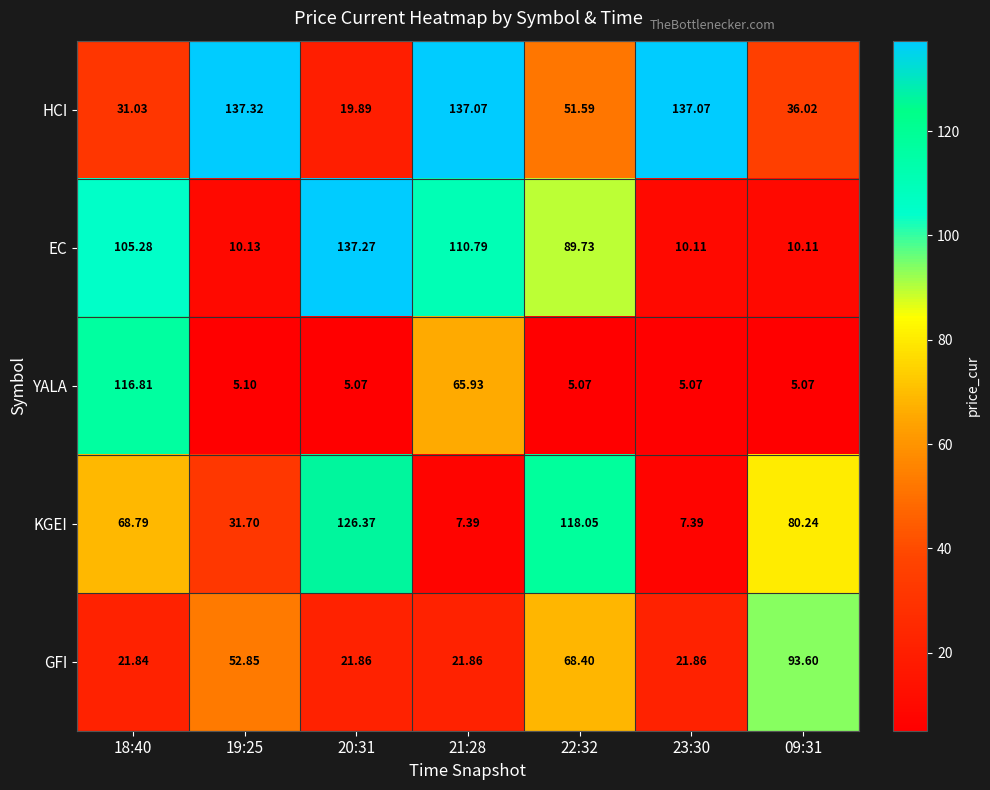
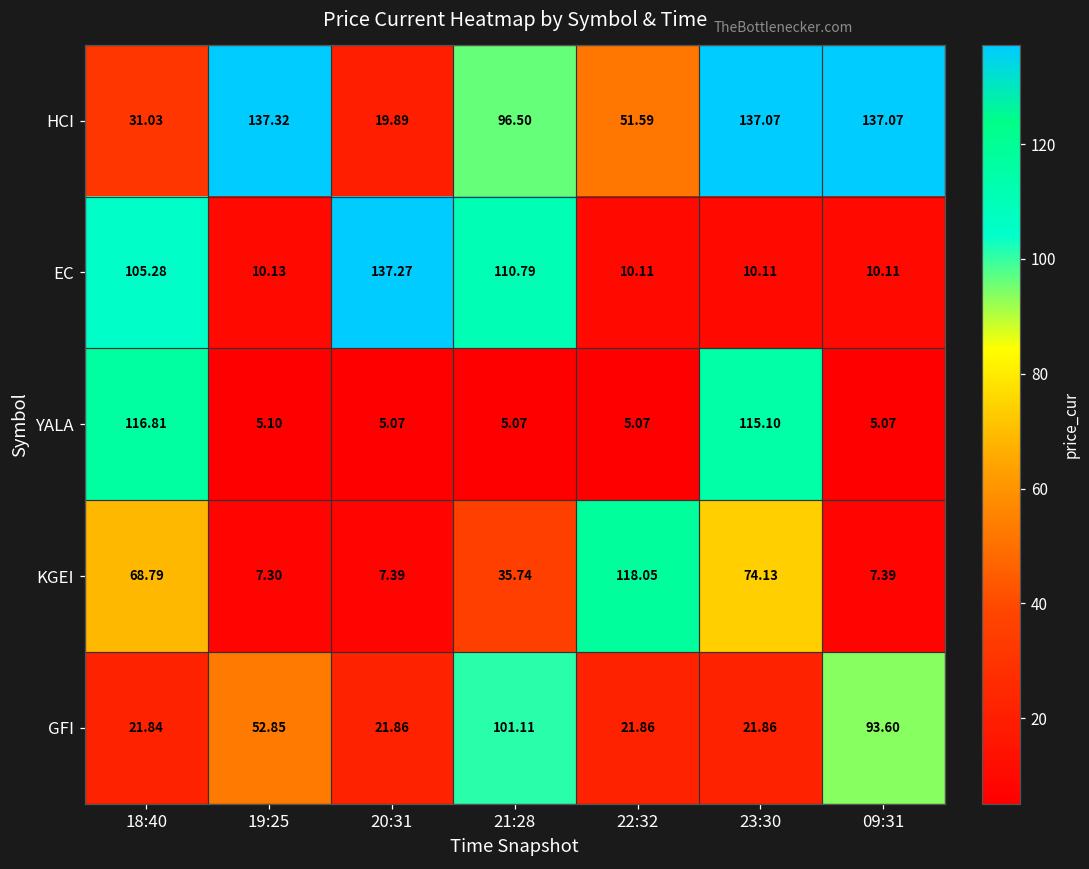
HCI, 21:28: 137.07 -> 96.50
HCI, 09:31: 36.02 -> 137.07
EC, 22:32: 89.73 -> 10.11
YALA, 21:28: 65.93 -> 5.07
YALA, 23:30: 5.07 -> 115.10
KGEI, 19:25: 31.70 -> 7.30
KGEI, 20:31: 126.37 -> 7.39
KGEI, 21:28: 7.39 -> 35.74
KGEI, 23:30: 7.39 -> 74.13
KGEI, 09:31: 80.24 -> 7.39
GFI, 21:28: 21.86 -> 101.11
GFI, 22:32: 68.40 -> 21.86
